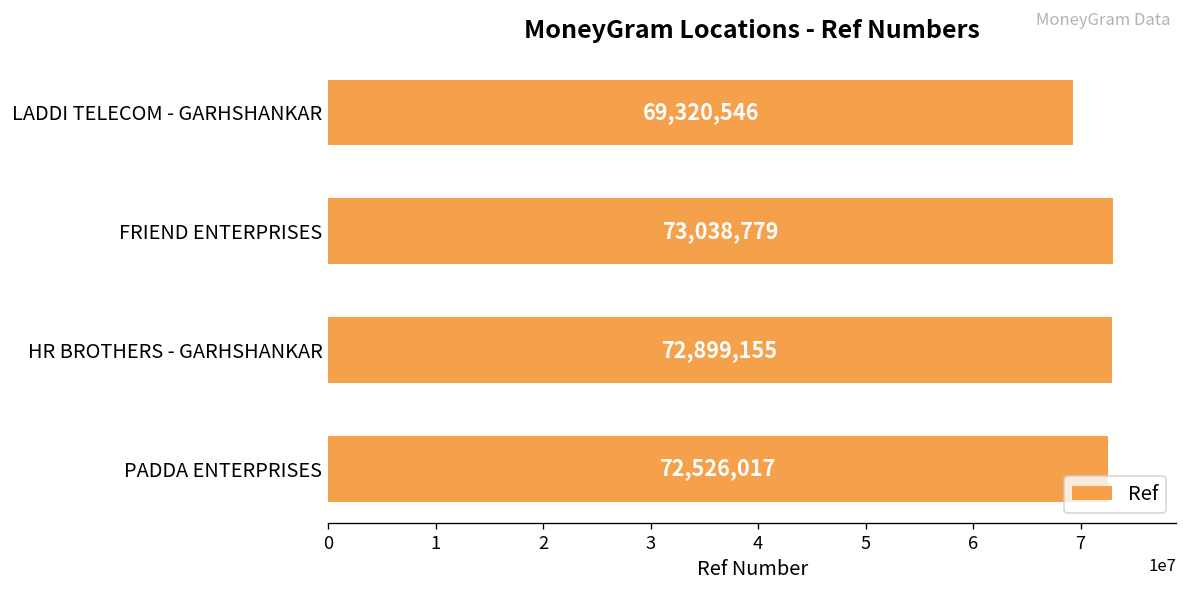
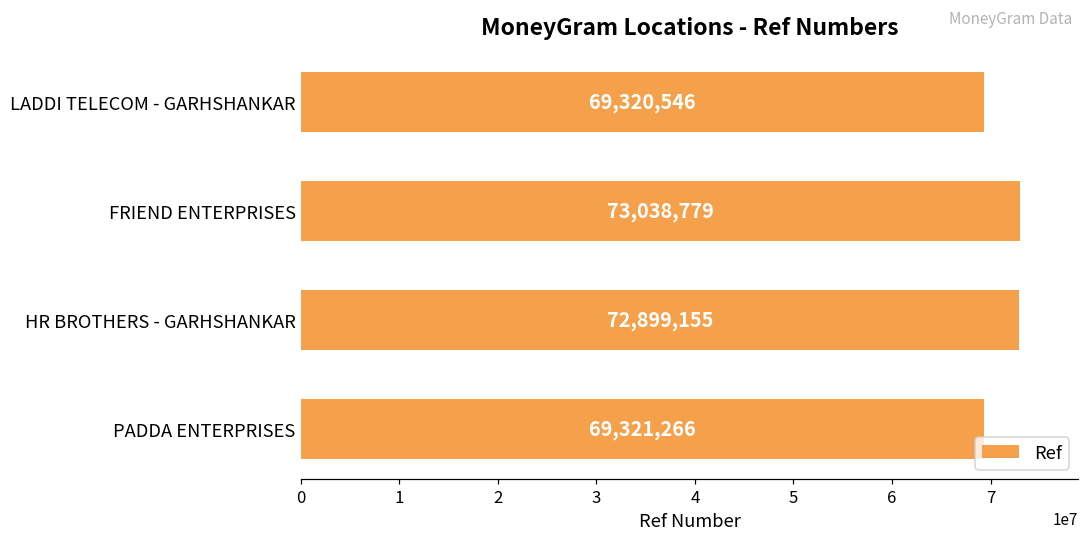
PADDA ENTERPRISES: 72,526,017 -> 69,321,266
